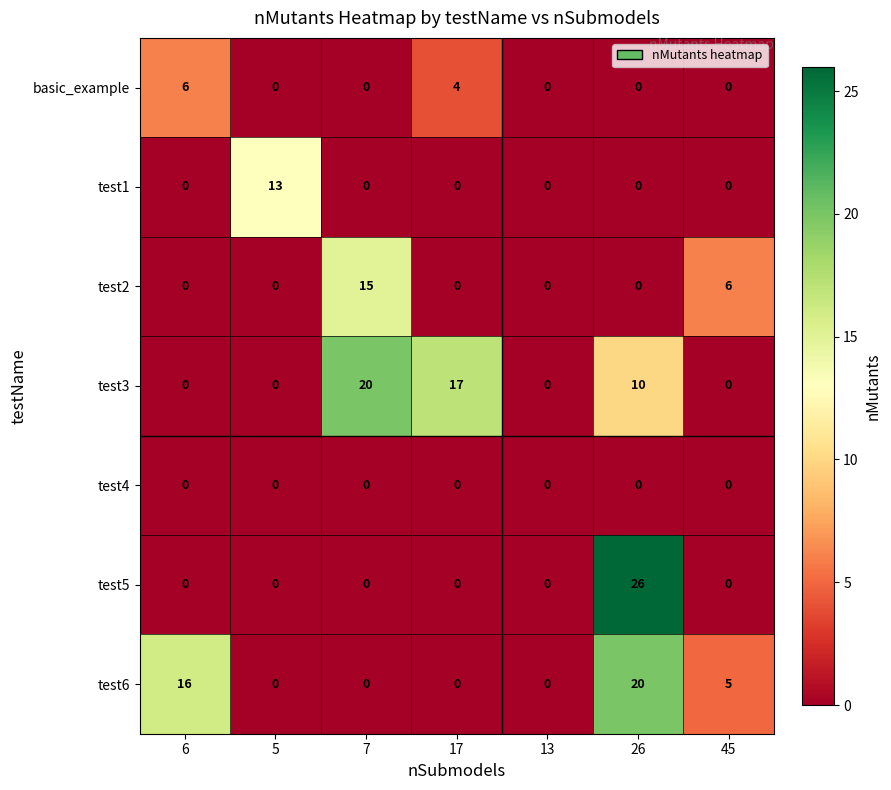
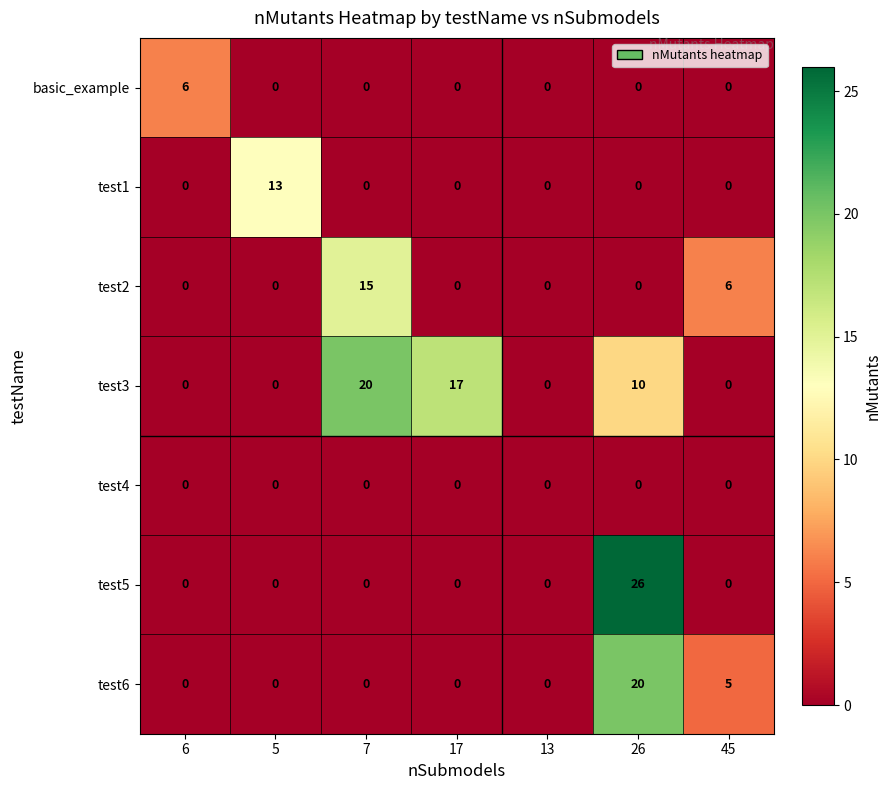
basic_example, 17: 4 -> 0
test6, 6: 16 -> 0
